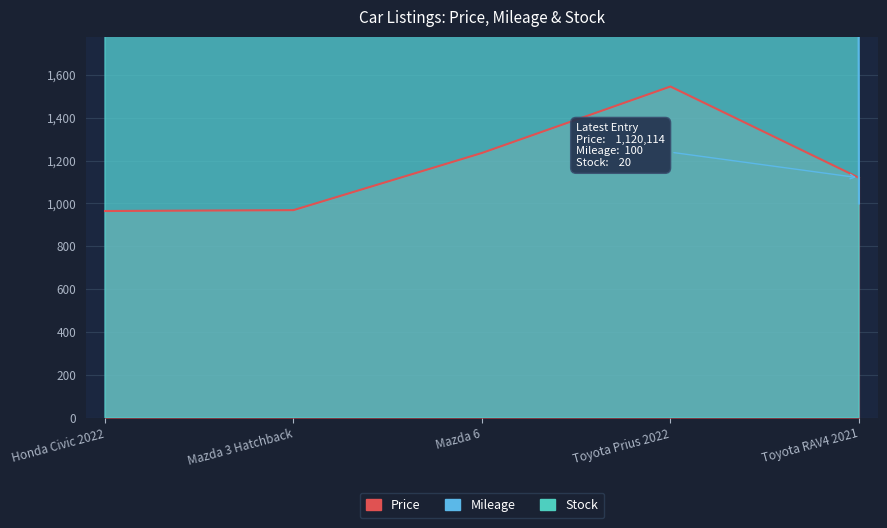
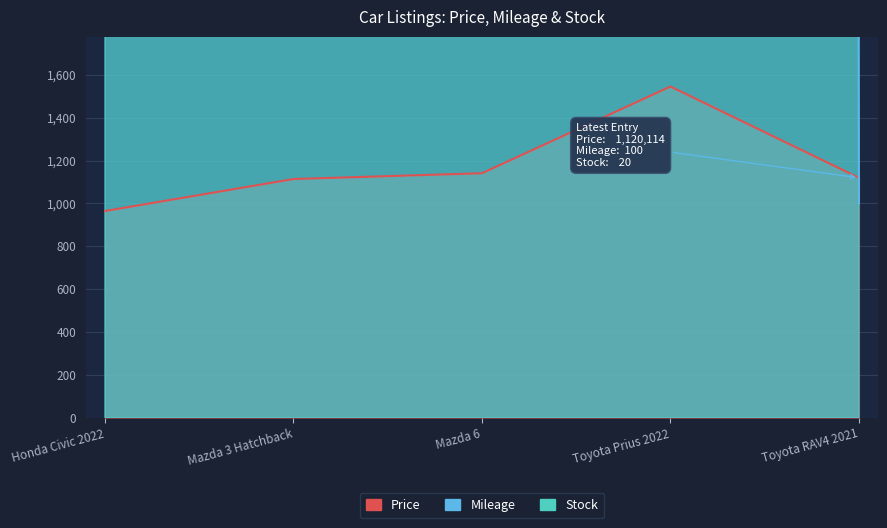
Price, Mazda 3 Hatchback: 970 -> 1,110
Price, Mazda 6: 1,240 -> 1,140
